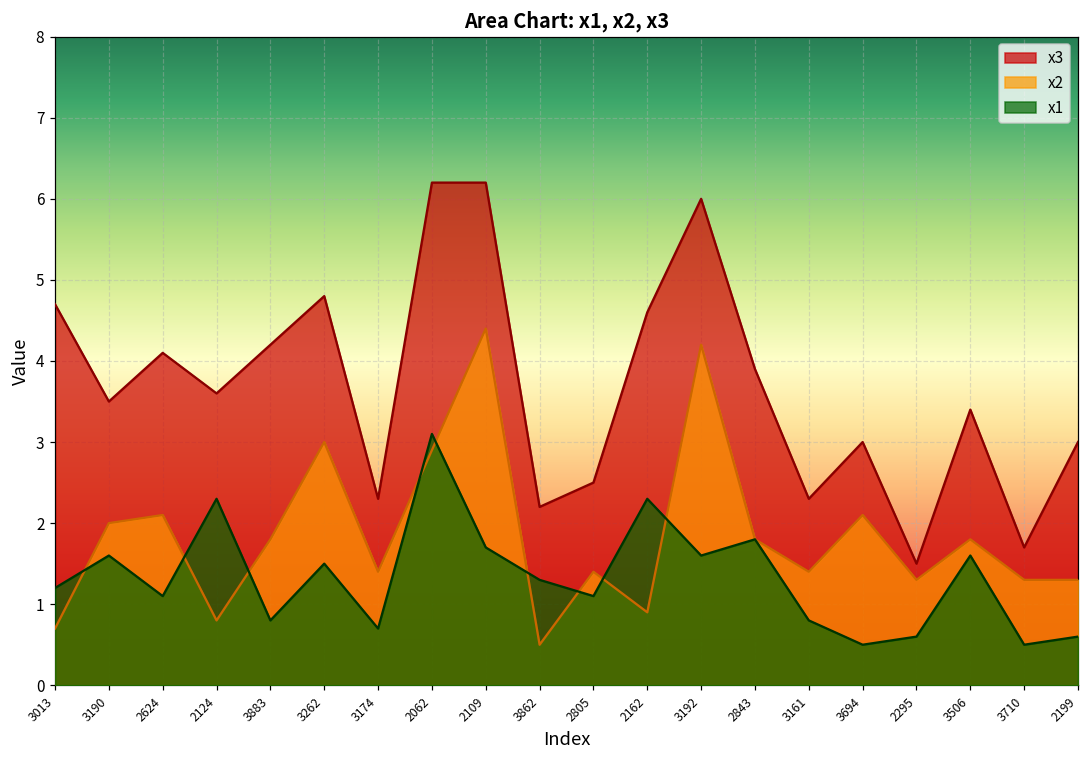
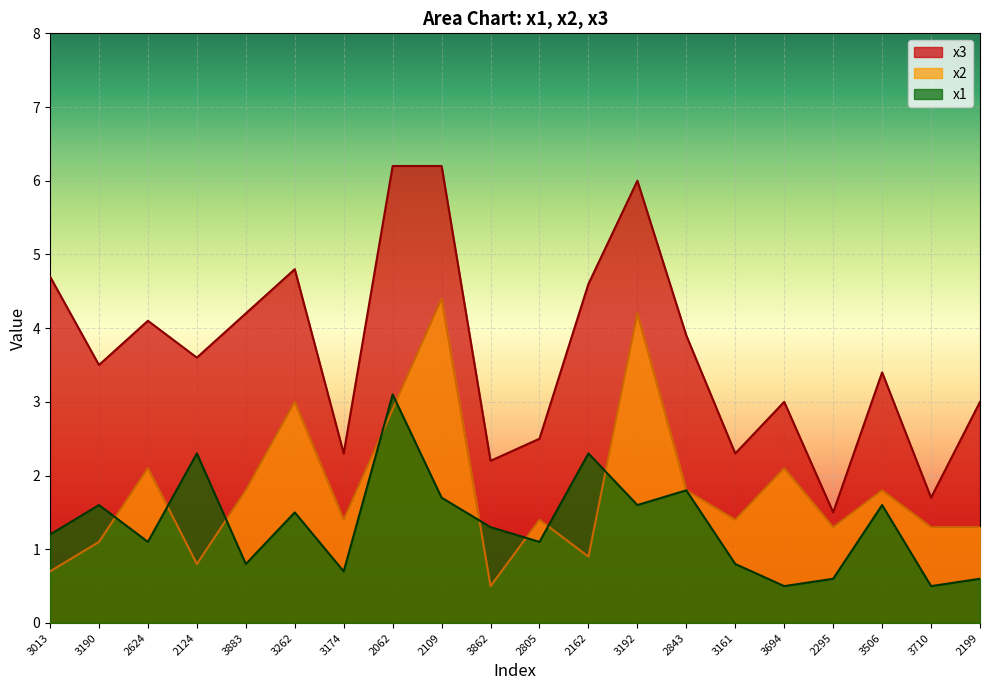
x2, 3190: 2.0 -> 1.1
